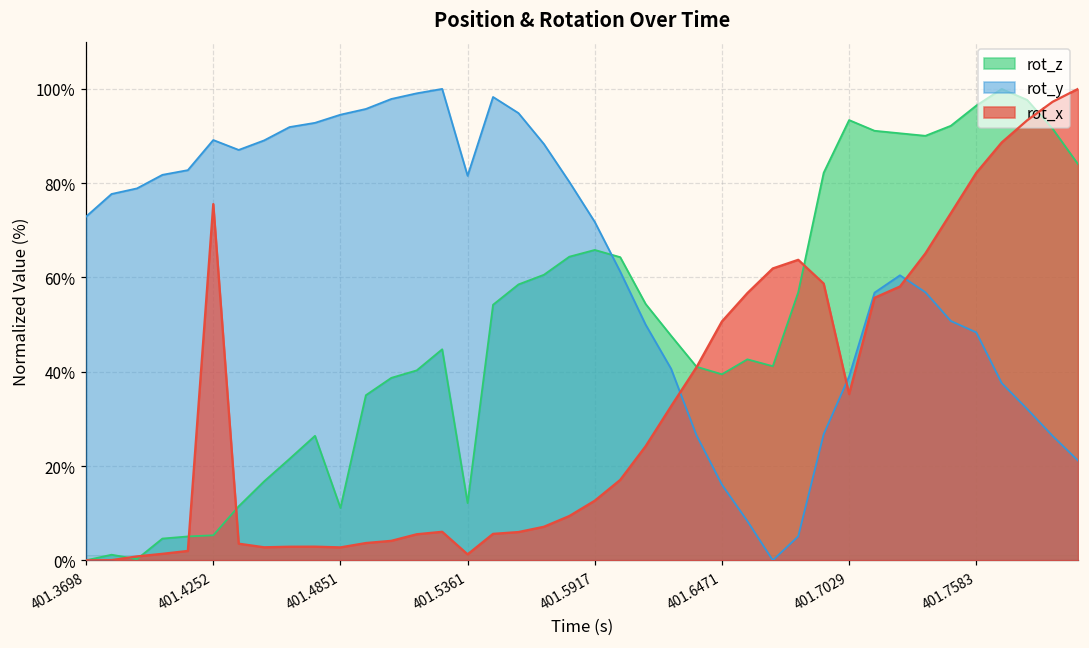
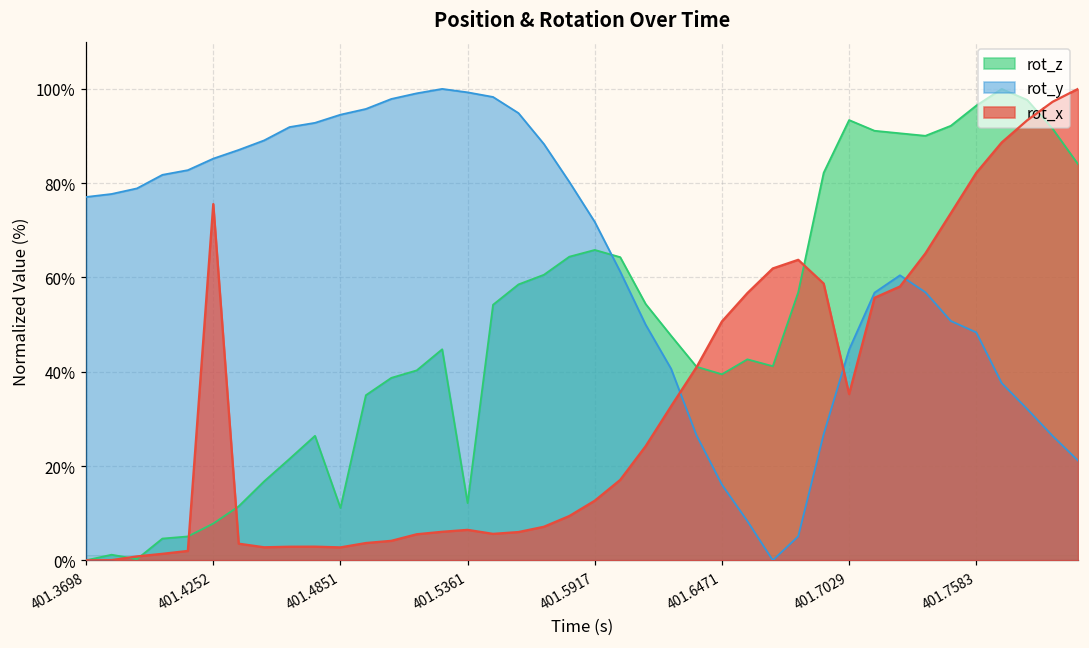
rot_y, 401.3698: 73% -> 77%
rot_z, 401.4252: 5% -> 8%
rot_y, 401.4252: 89% -> 85%
rot_y, 401.5361: 82% -> 99%
rot_x, 401.5361: 1% -> 6%
rot_y, 401.7029: 39% -> 45%
